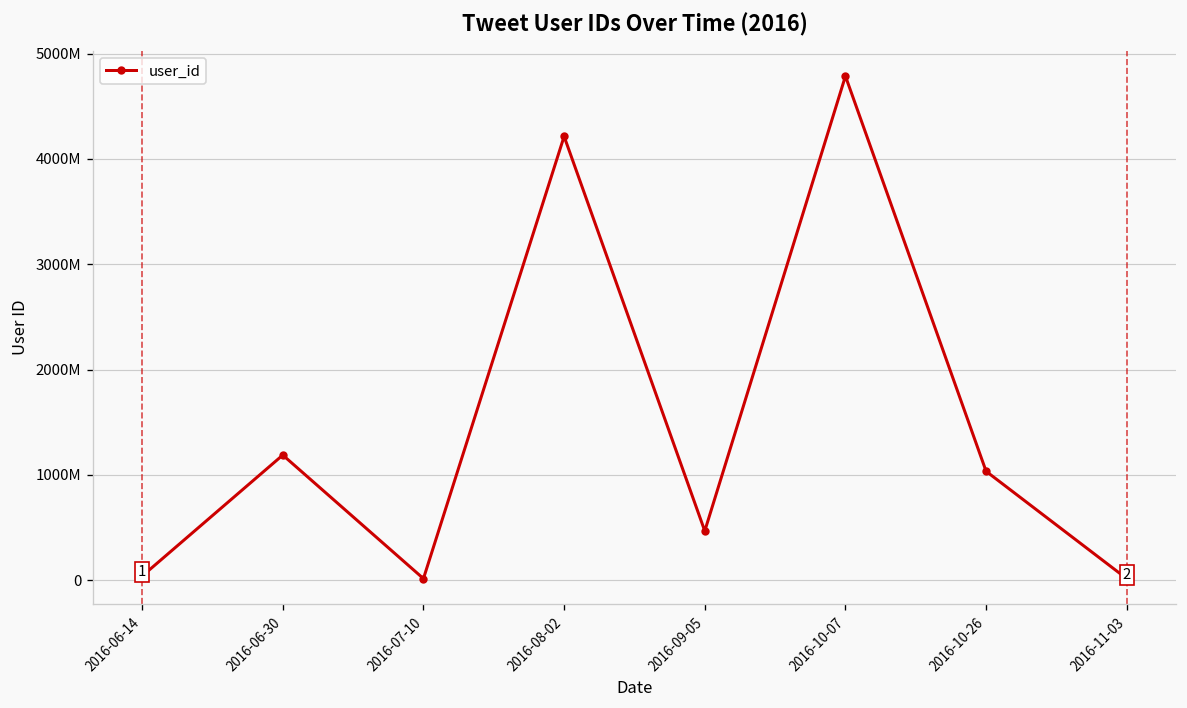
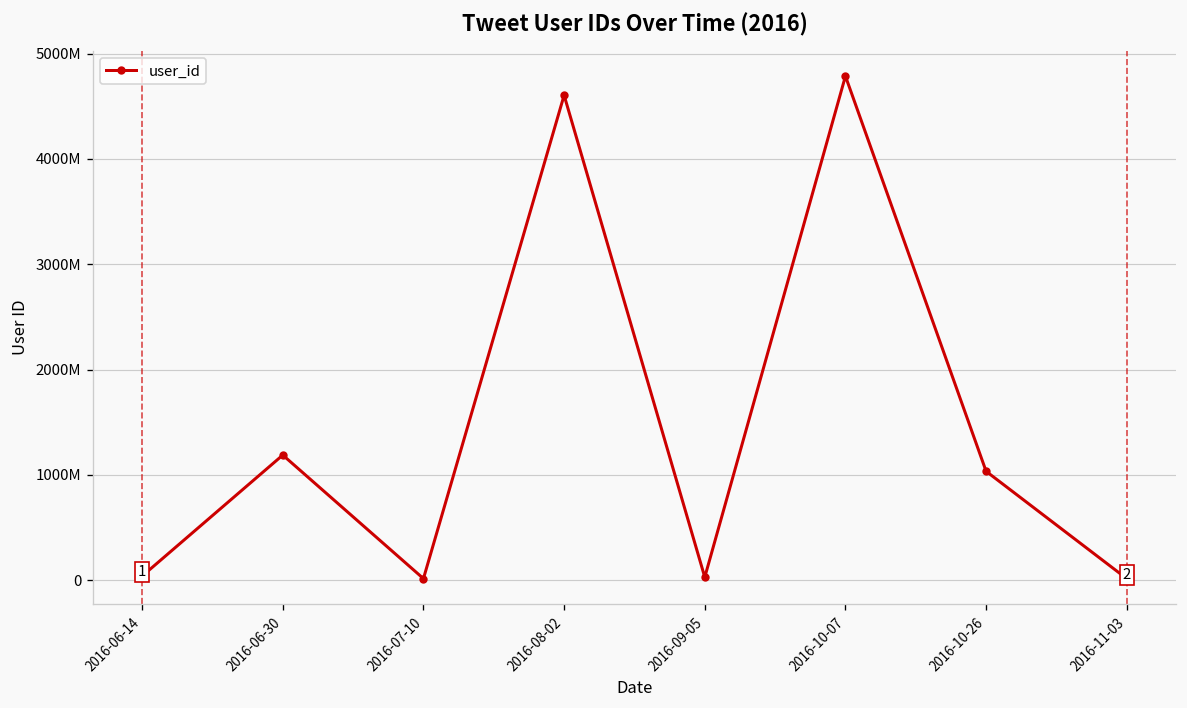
2016-08-02: 4200000000 -> 4600000000
2016-09-05: 500000000 -> 0
